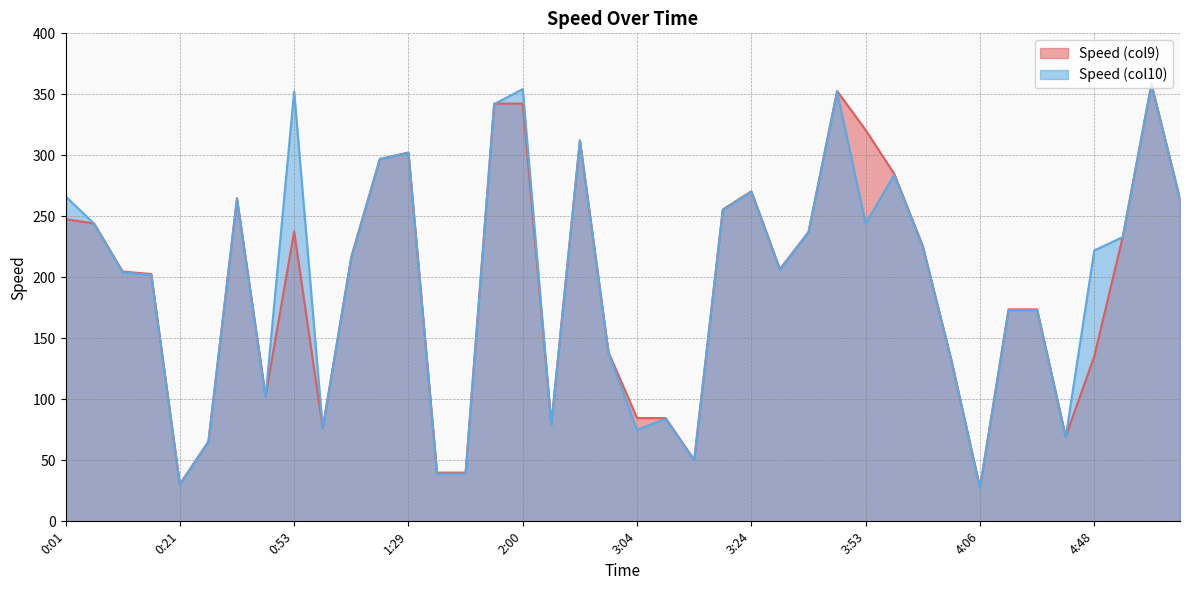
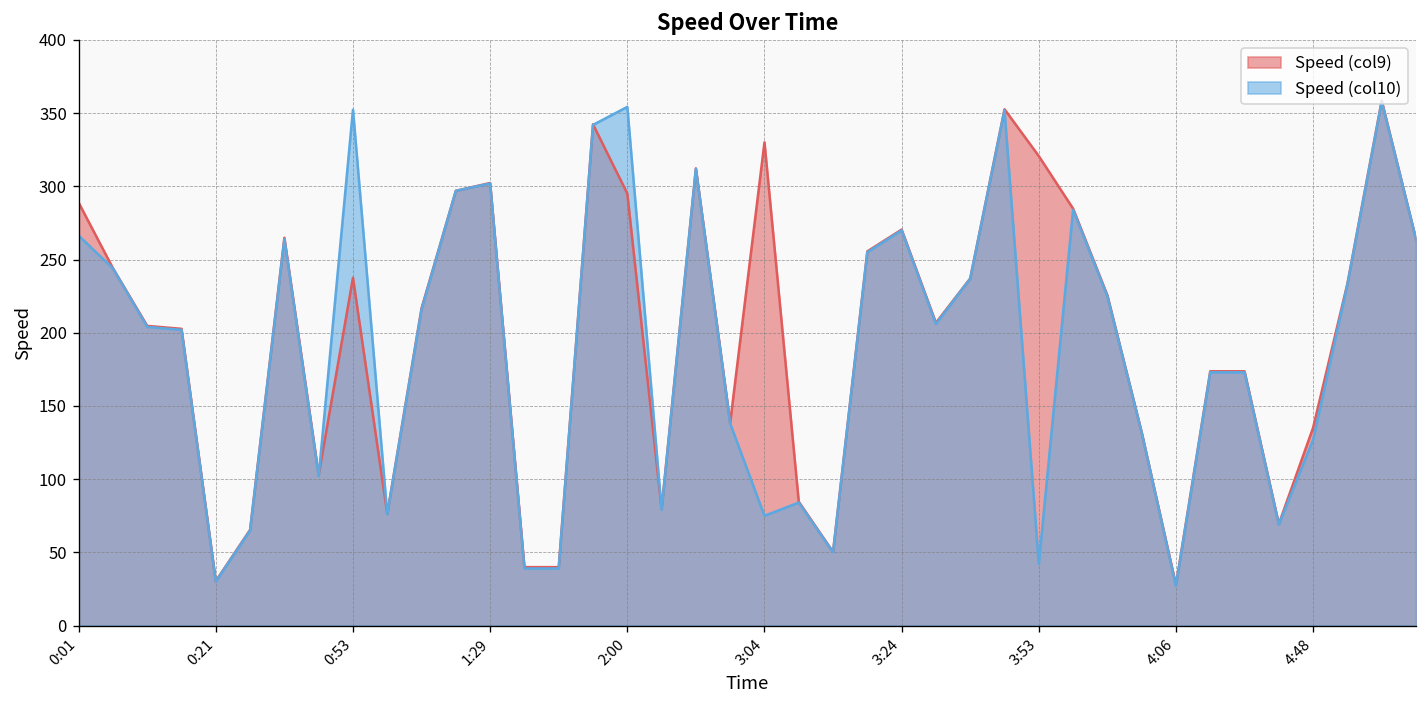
Speed (col9), 0:01: 248 -> 289
Speed (col9), 2:00: 342 -> 295
Speed (col9), 3:04: 85 -> 330
Speed (col10), 3:53: 244 -> 42
Speed (col10), 4:48: 222 -> 127
